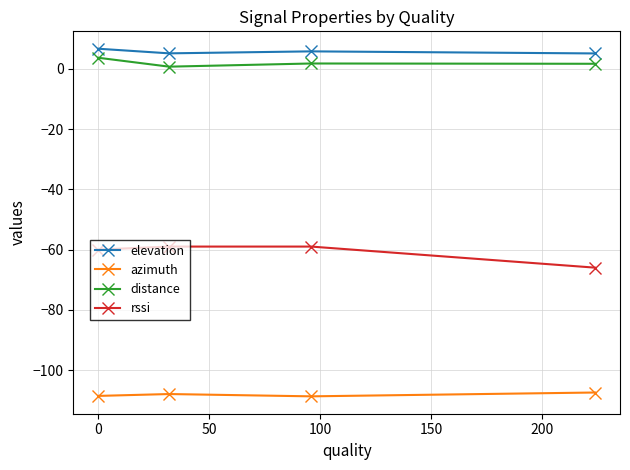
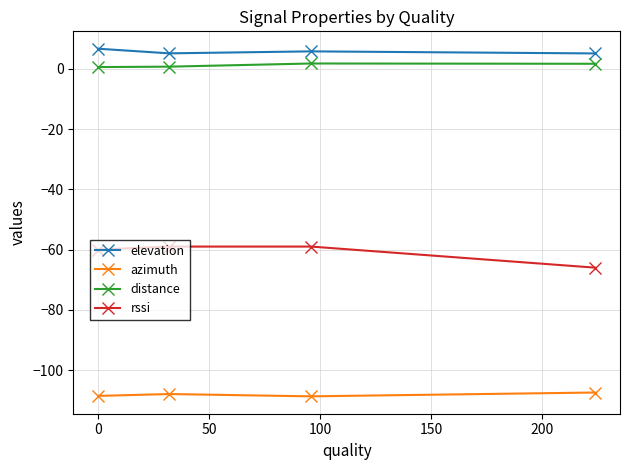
distance, 0: 4 -> 1
